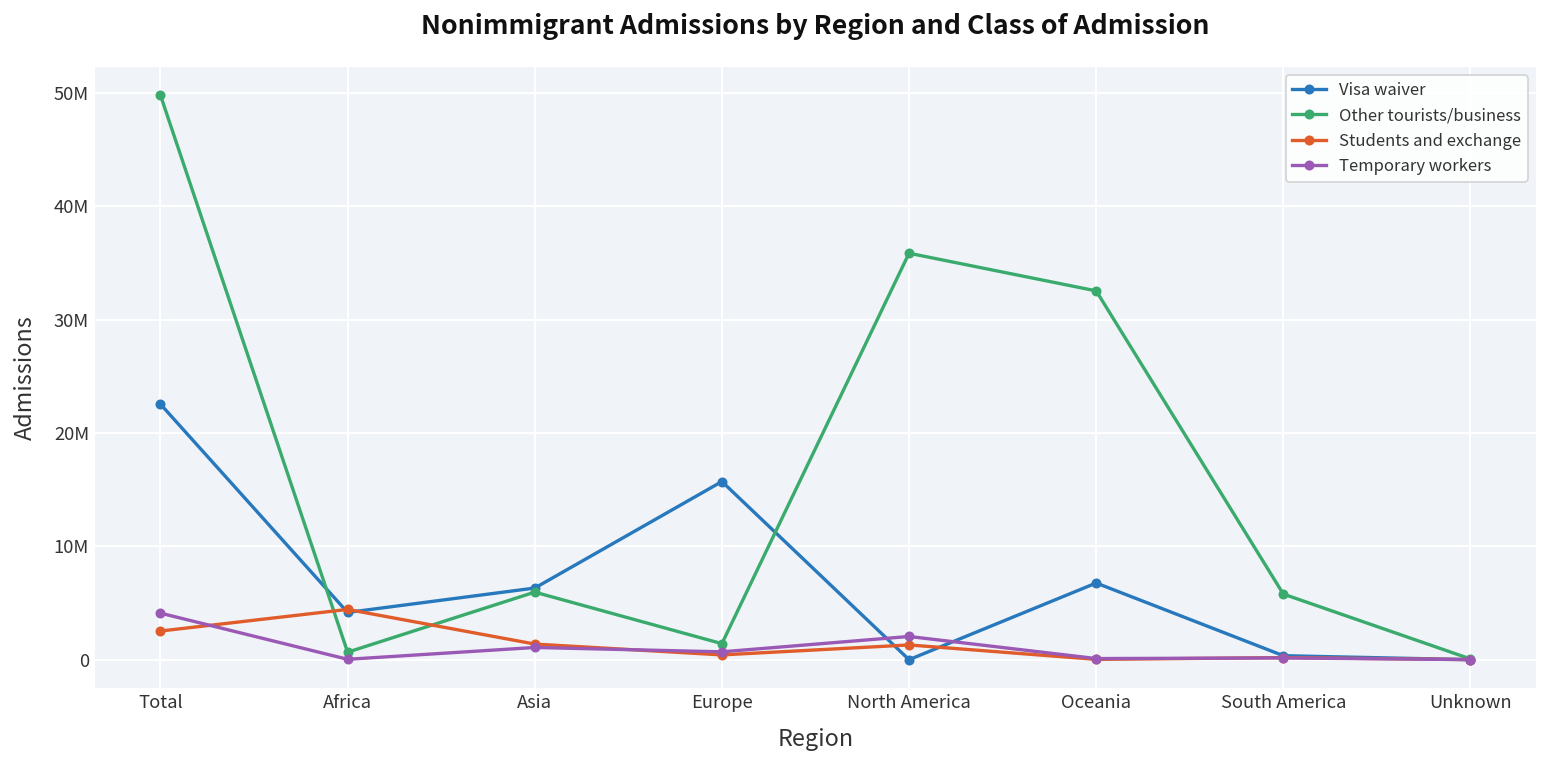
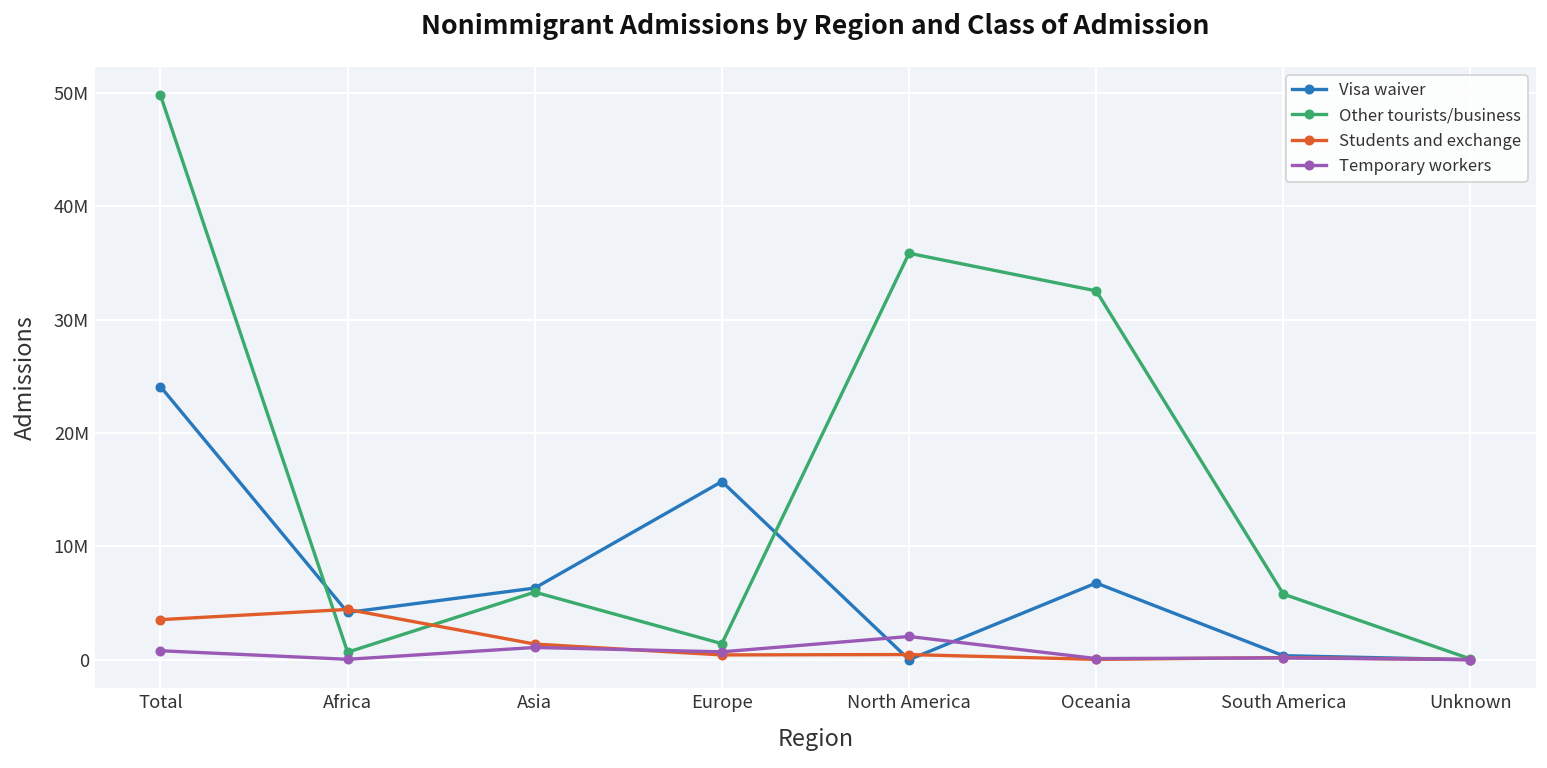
Visa waiver, Total: 23000000 -> 24000000
Students and exchange, Total: 3000000 -> 4000000
Temporary workers, Total: 4000000 -> 1000000
Students and exchange, North America: 1000000 -> 0
